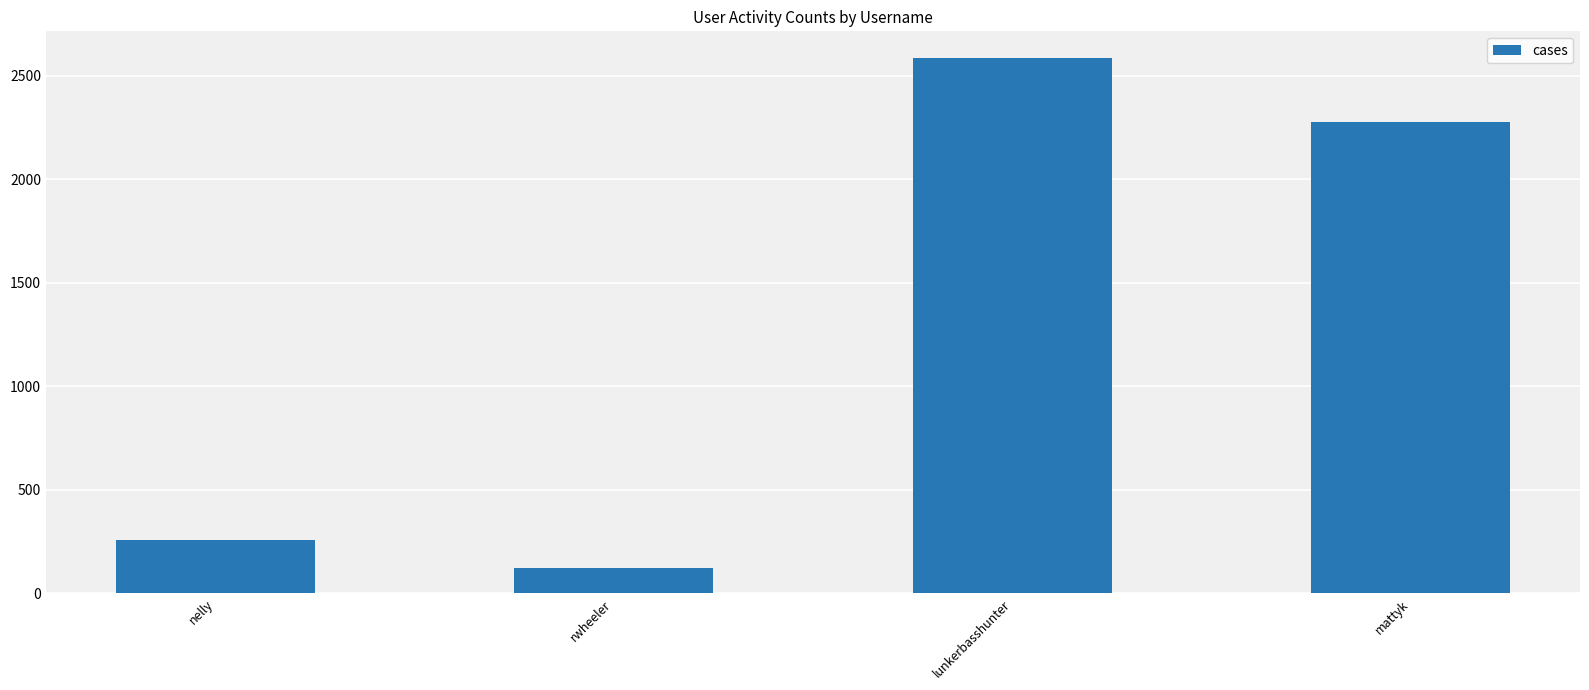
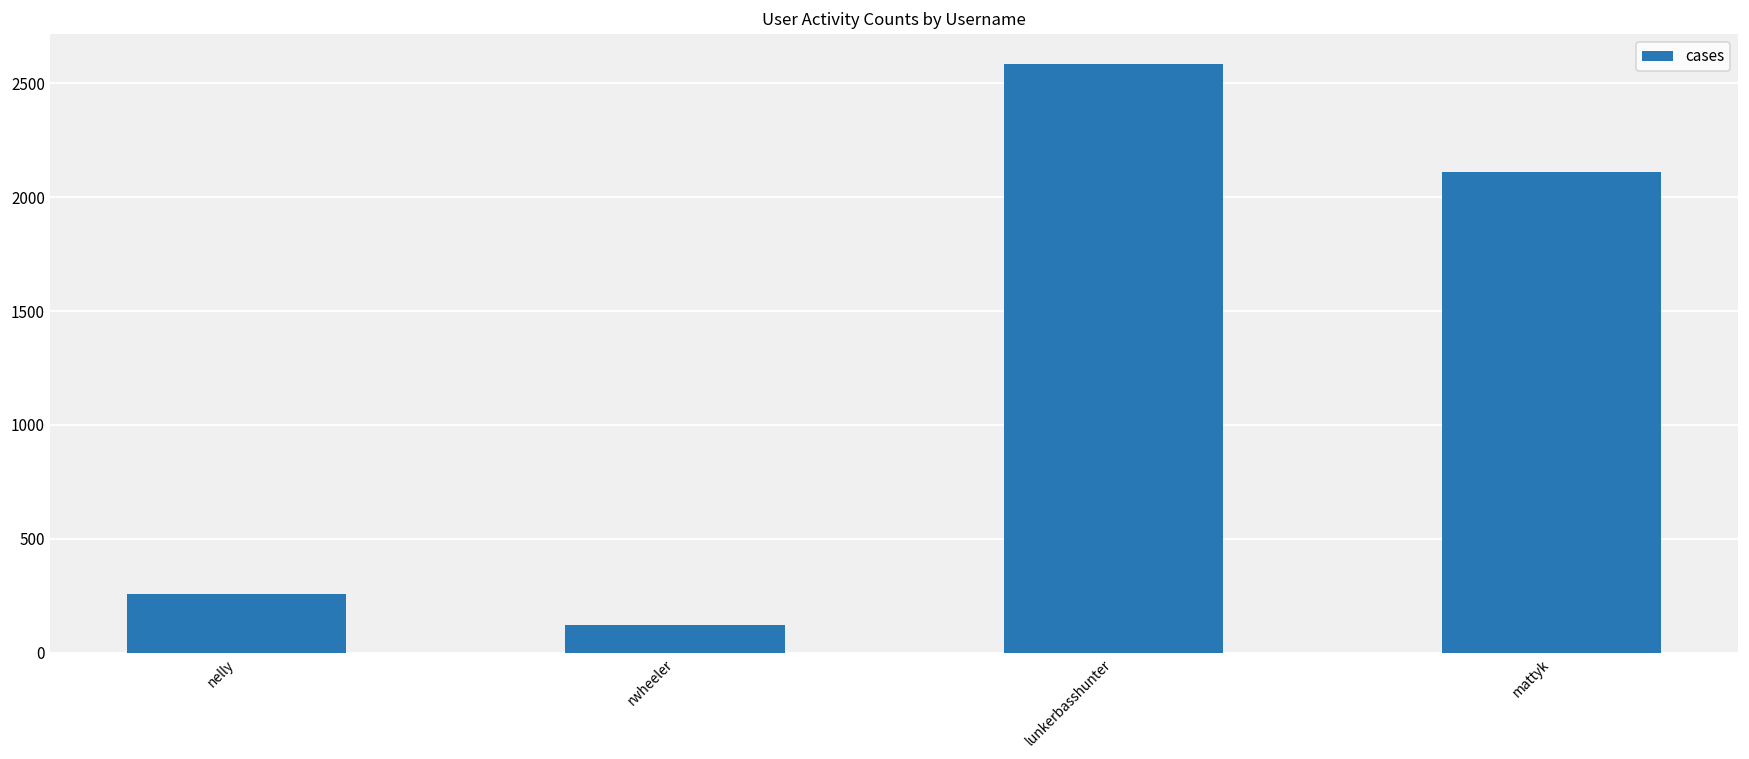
mattyk: 2270 -> 2110
